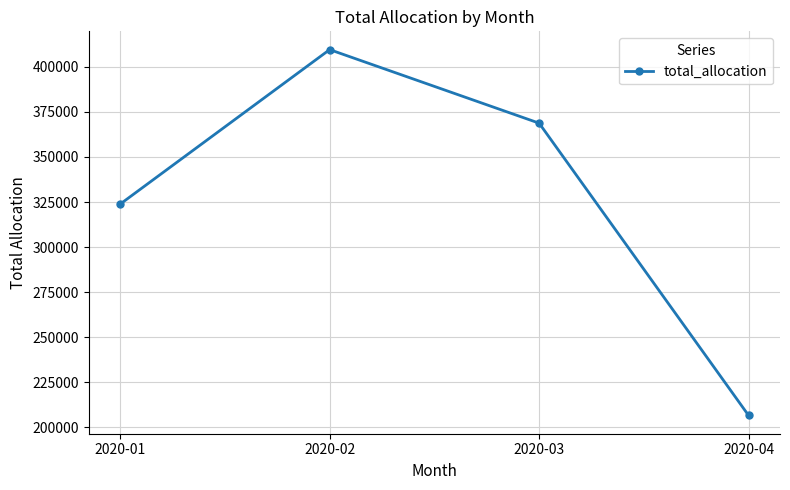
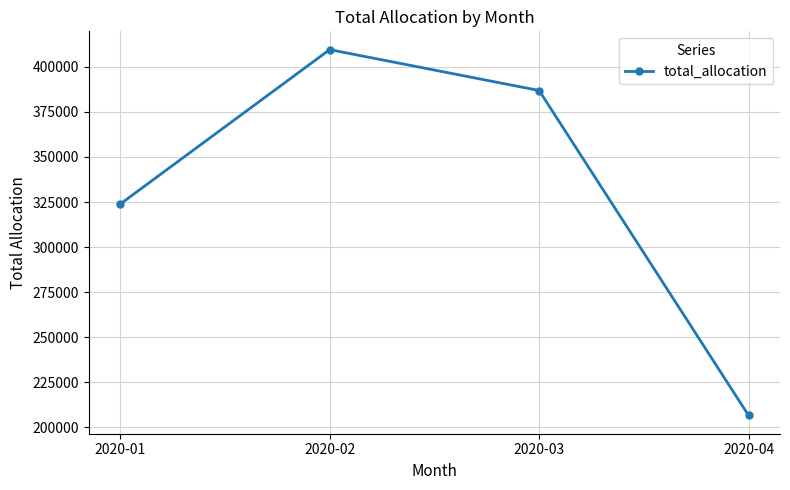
2020-03: 369000 -> 387000
